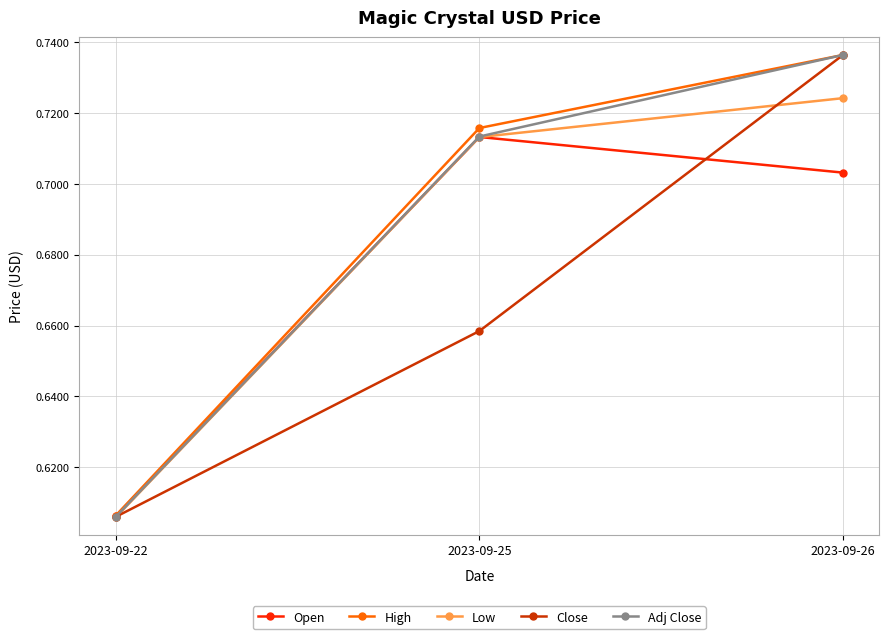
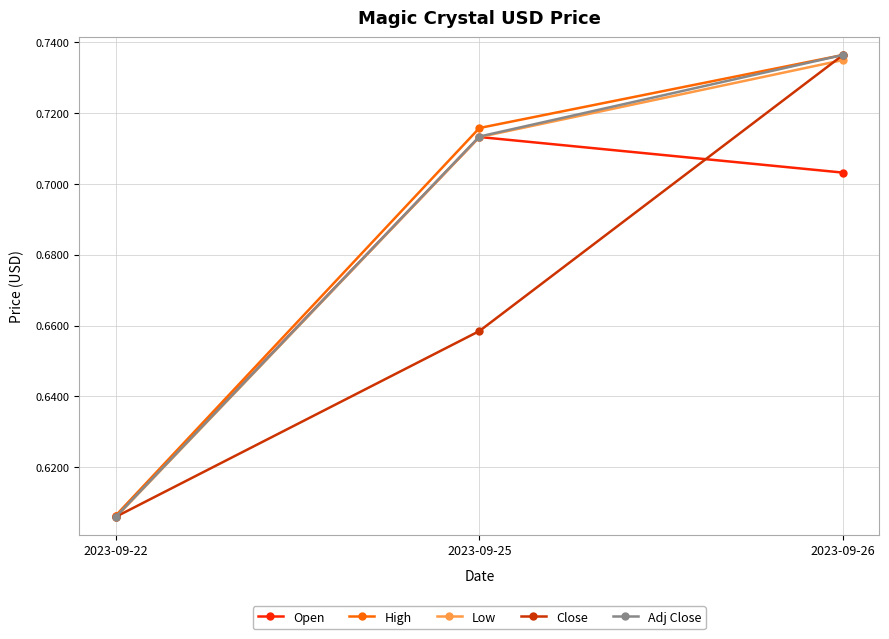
Low, 2023-09-26: 0.724 -> 0.735
